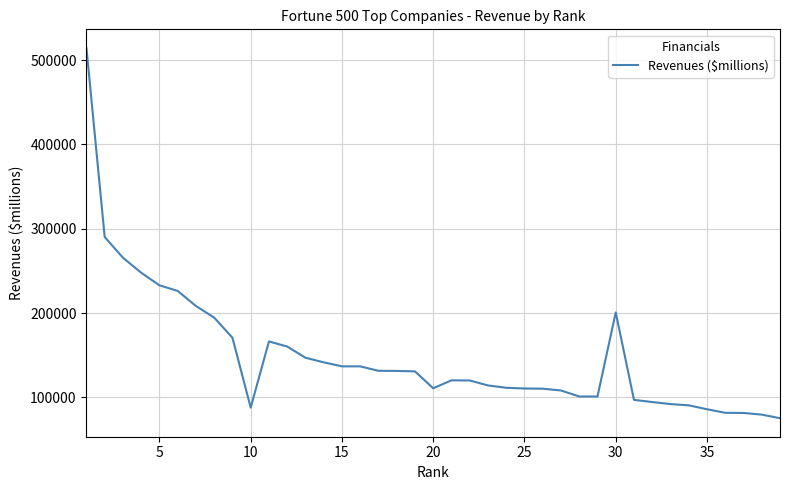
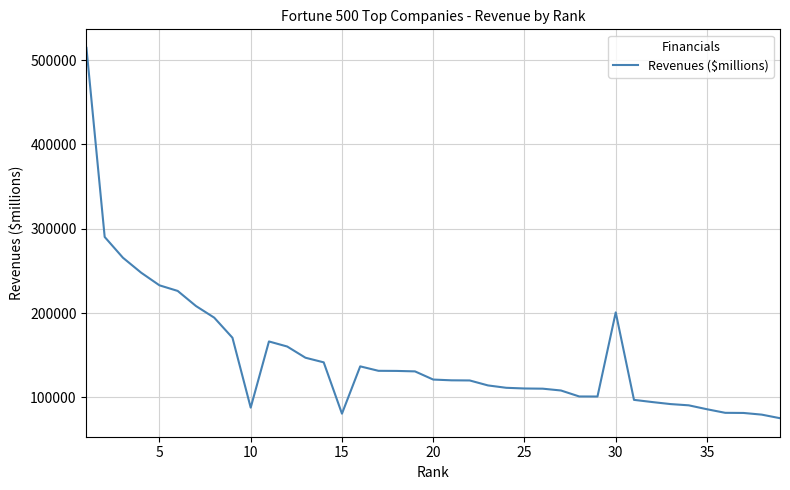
15: 140000 -> 80000
20: 110000 -> 120000
